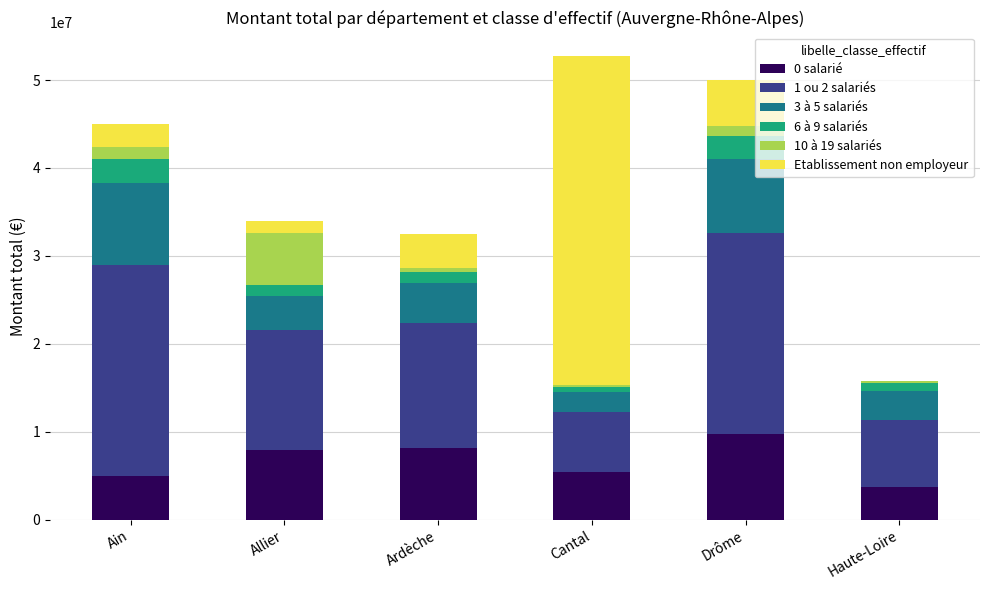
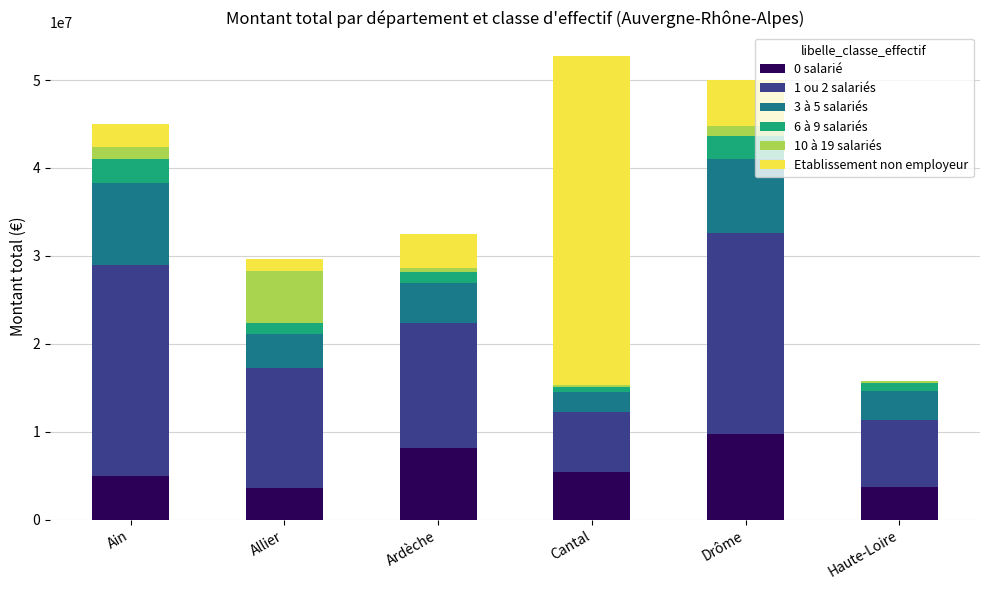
0 salarié, Allier: 8000000 -> 4000000
